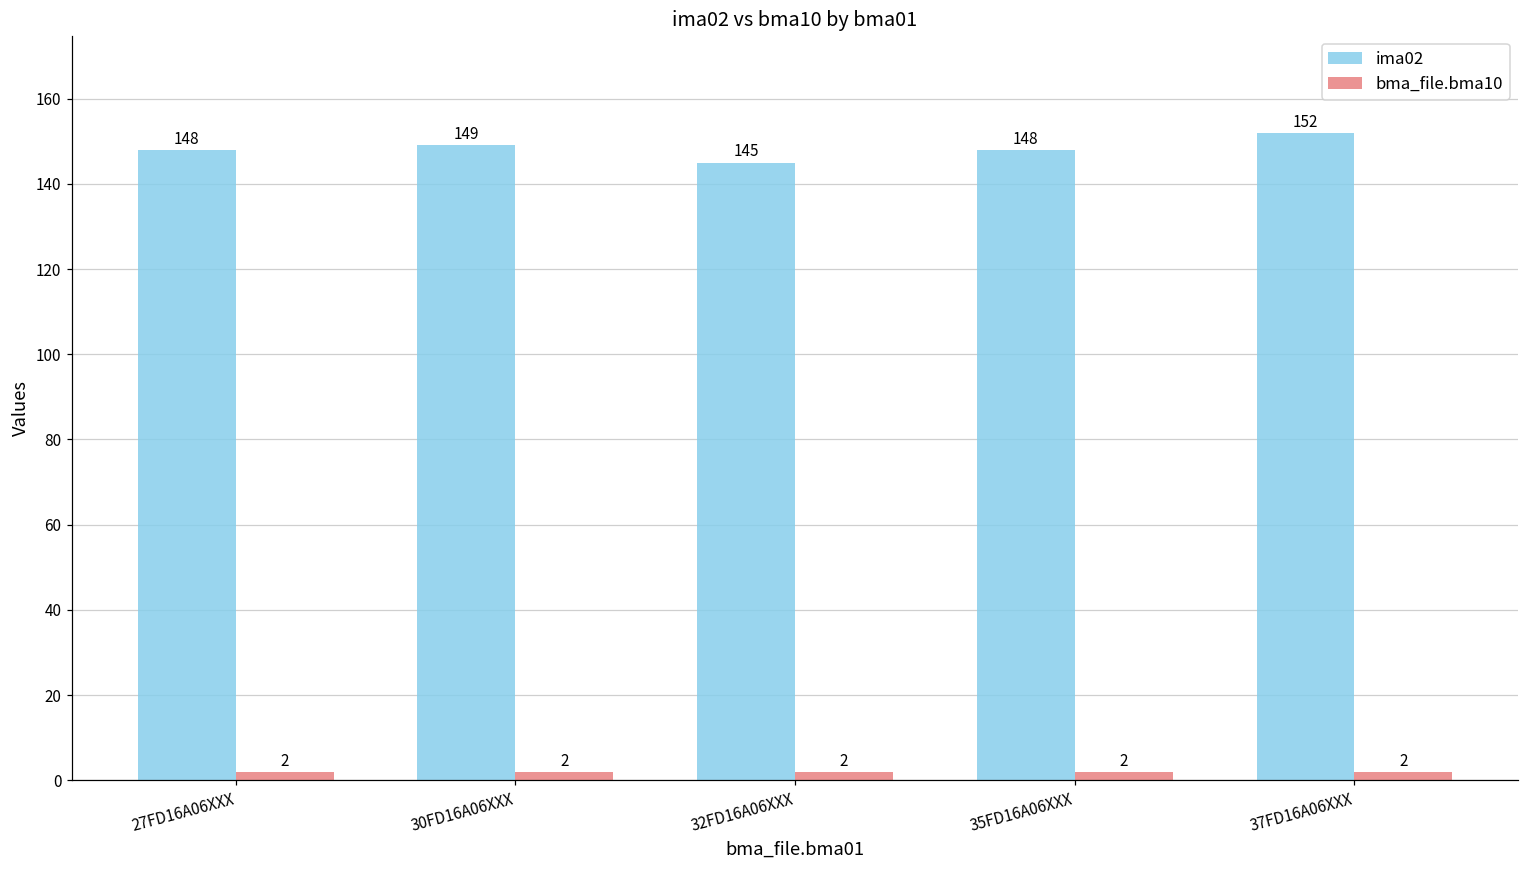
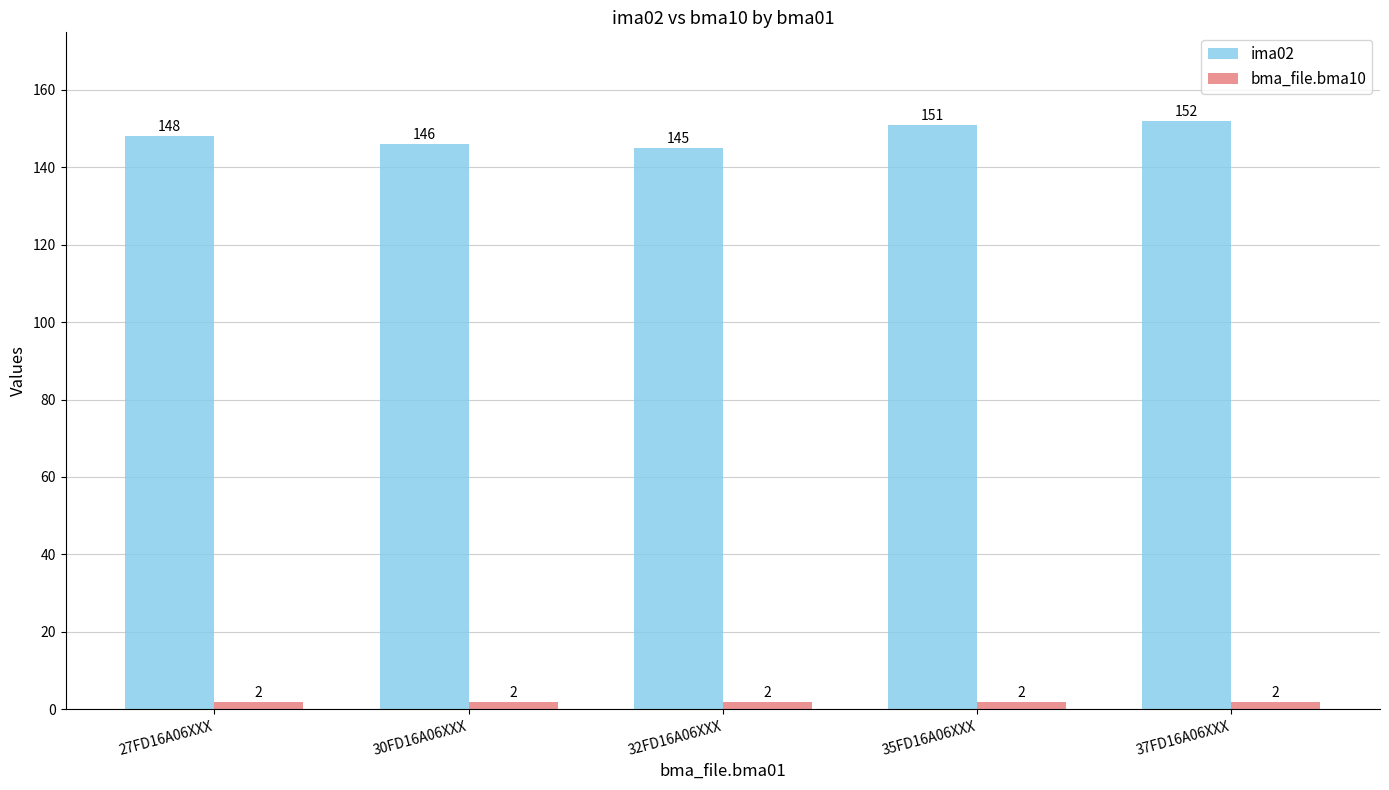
ima02, 30FD16A06XXX: 149 -> 146
ima02, 35FD16A06XXX: 148 -> 151
